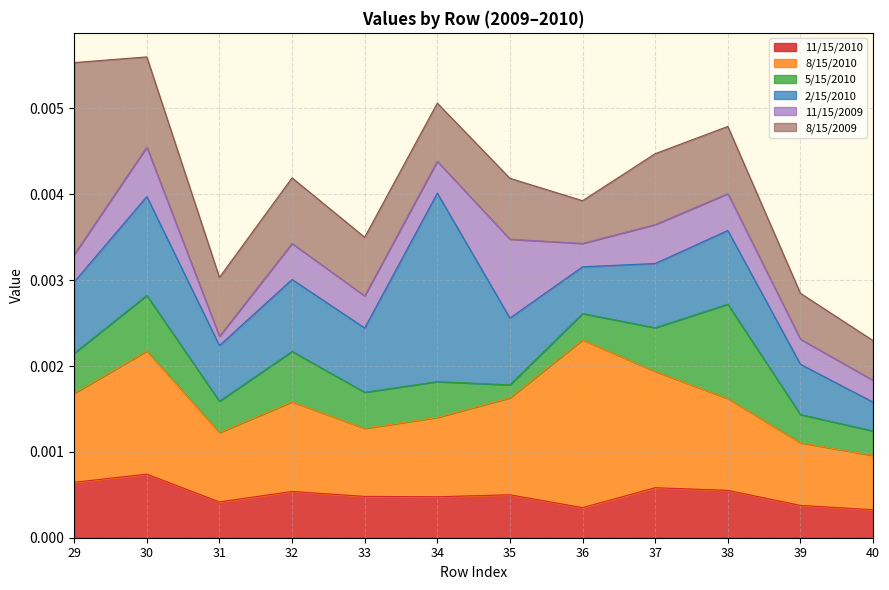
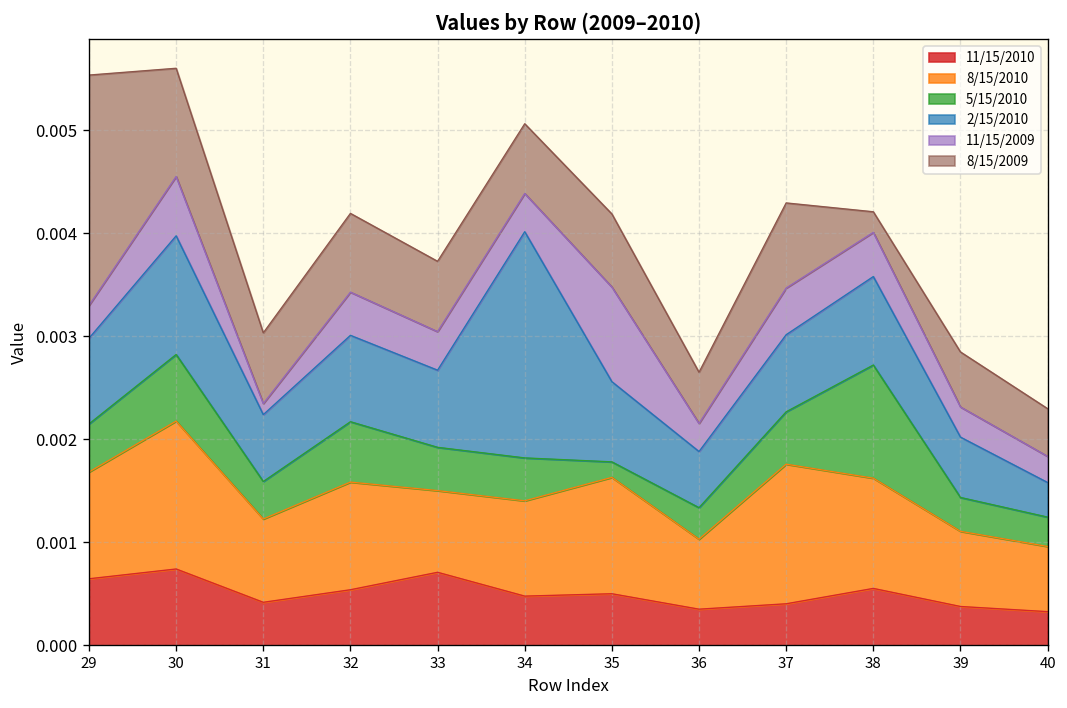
11/15/2010, 33: 0.0005 -> 0.0007
8/15/2010, 36: 0.0020 -> 0.0007
11/15/2010, 37: 0.0006 -> 0.0004
8/15/2009, 38: 0.0008 -> 0.0002
